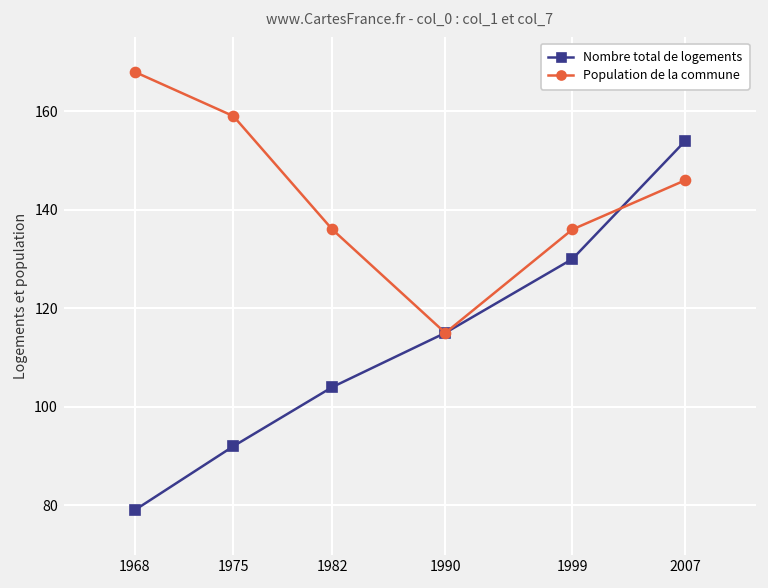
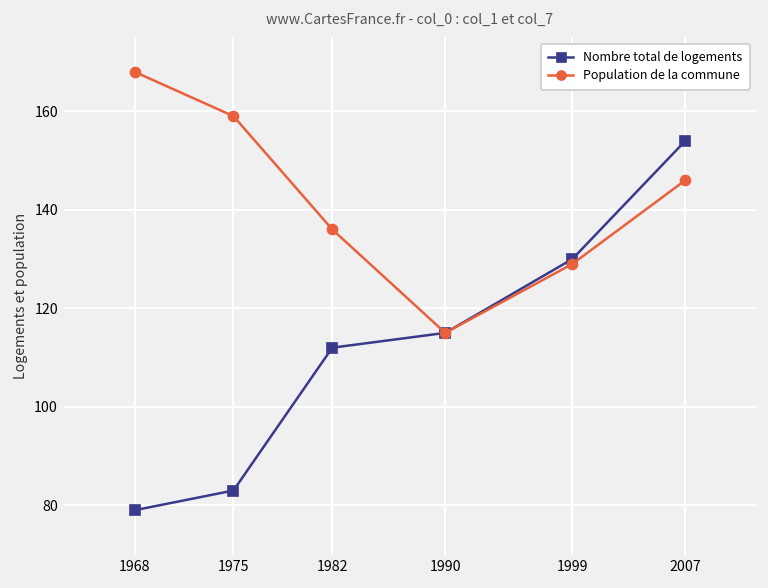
Nombre total de logements, 1975: 92 -> 83
Nombre total de logements, 1982: 104 -> 112
Population de la commune, 1999: 136 -> 129
